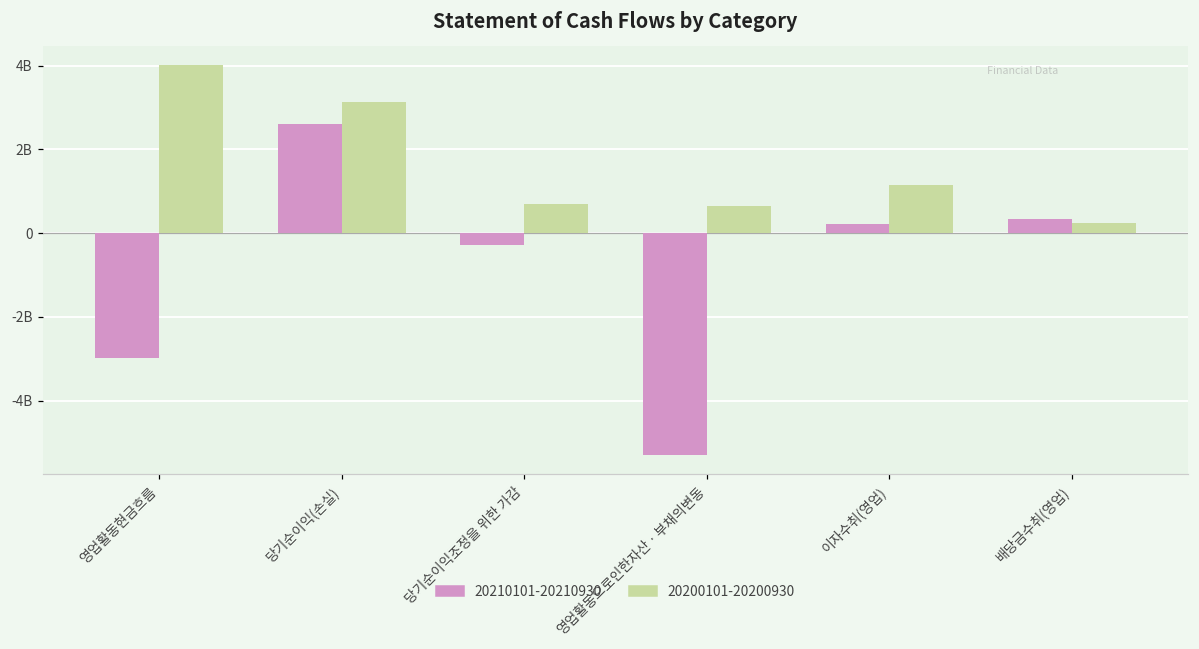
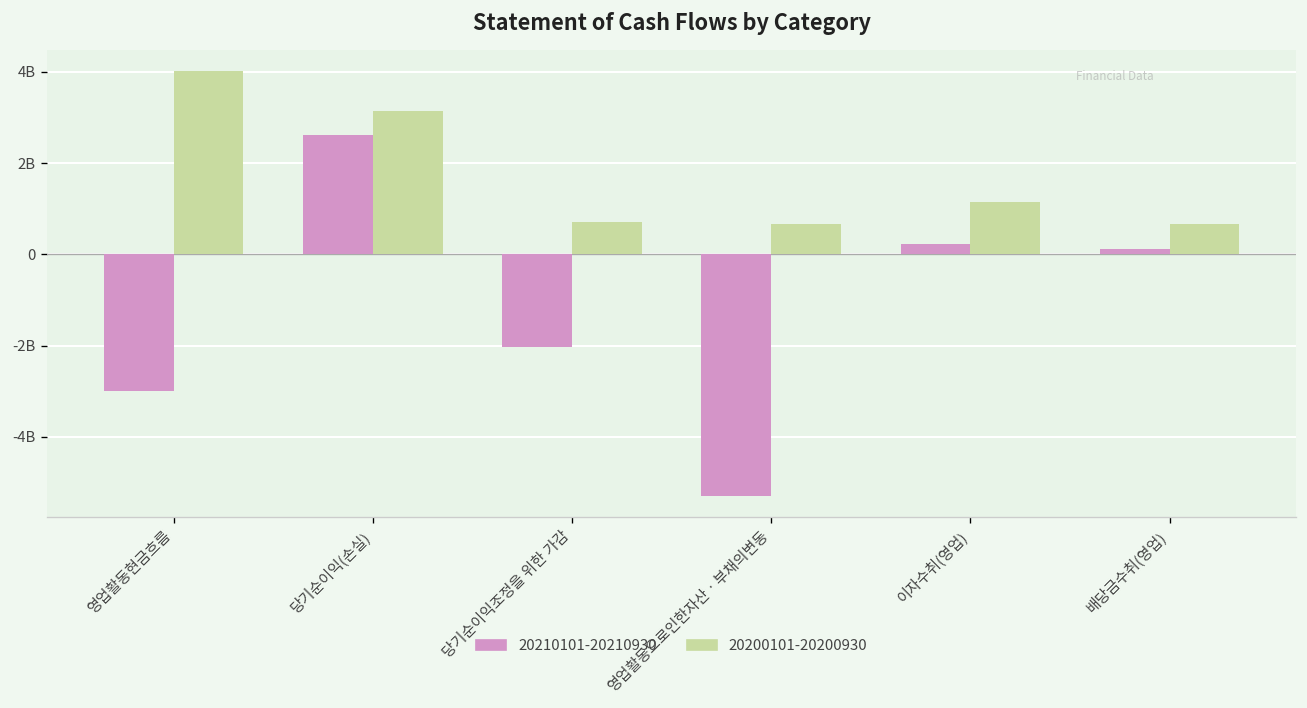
20210101-20210930, 당기순이익조정을 위한 가감: -300000000 -> -2000000000
20210101-20210930, 배당금수취(영업): 300000000 -> 100000000
20200101-20200930, 배당금수취(영업): 200000000 -> 700000000
